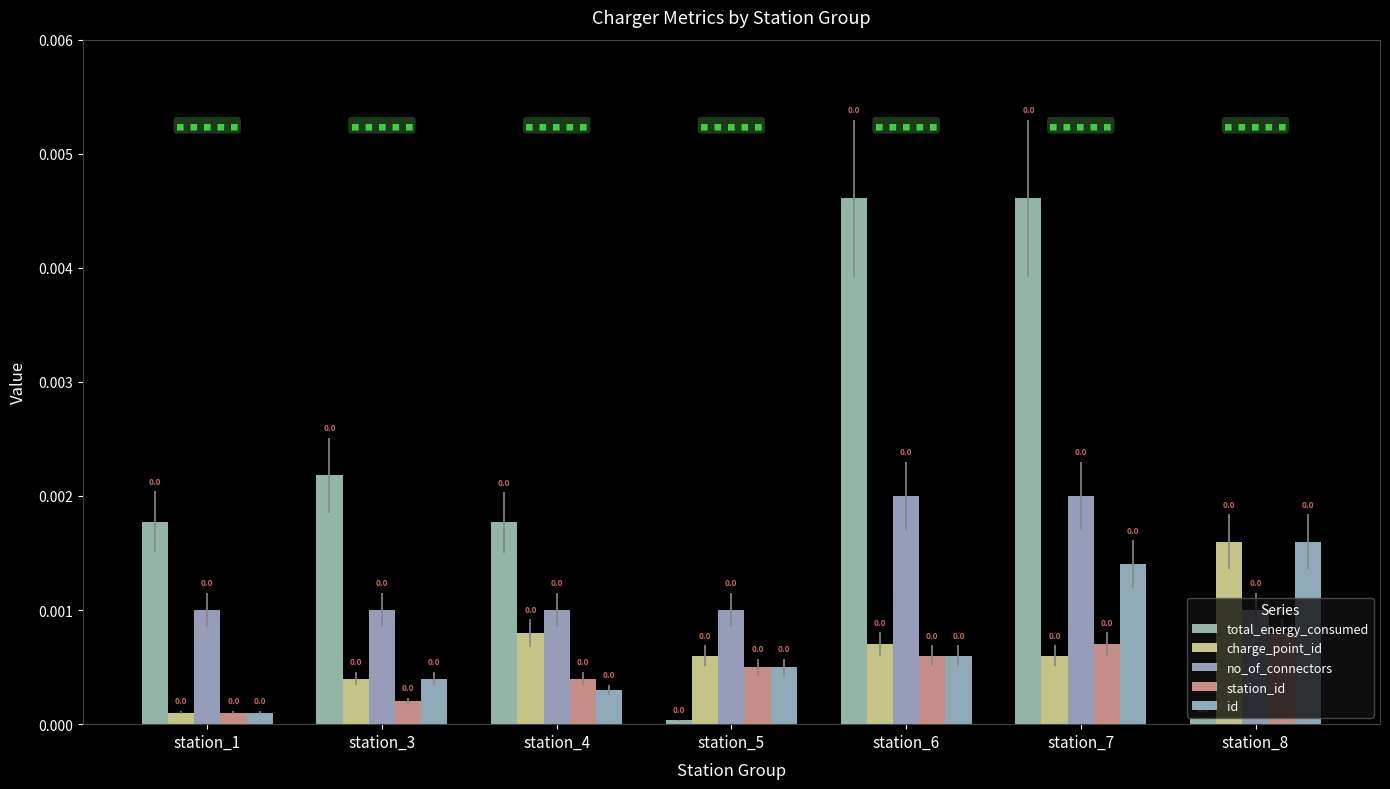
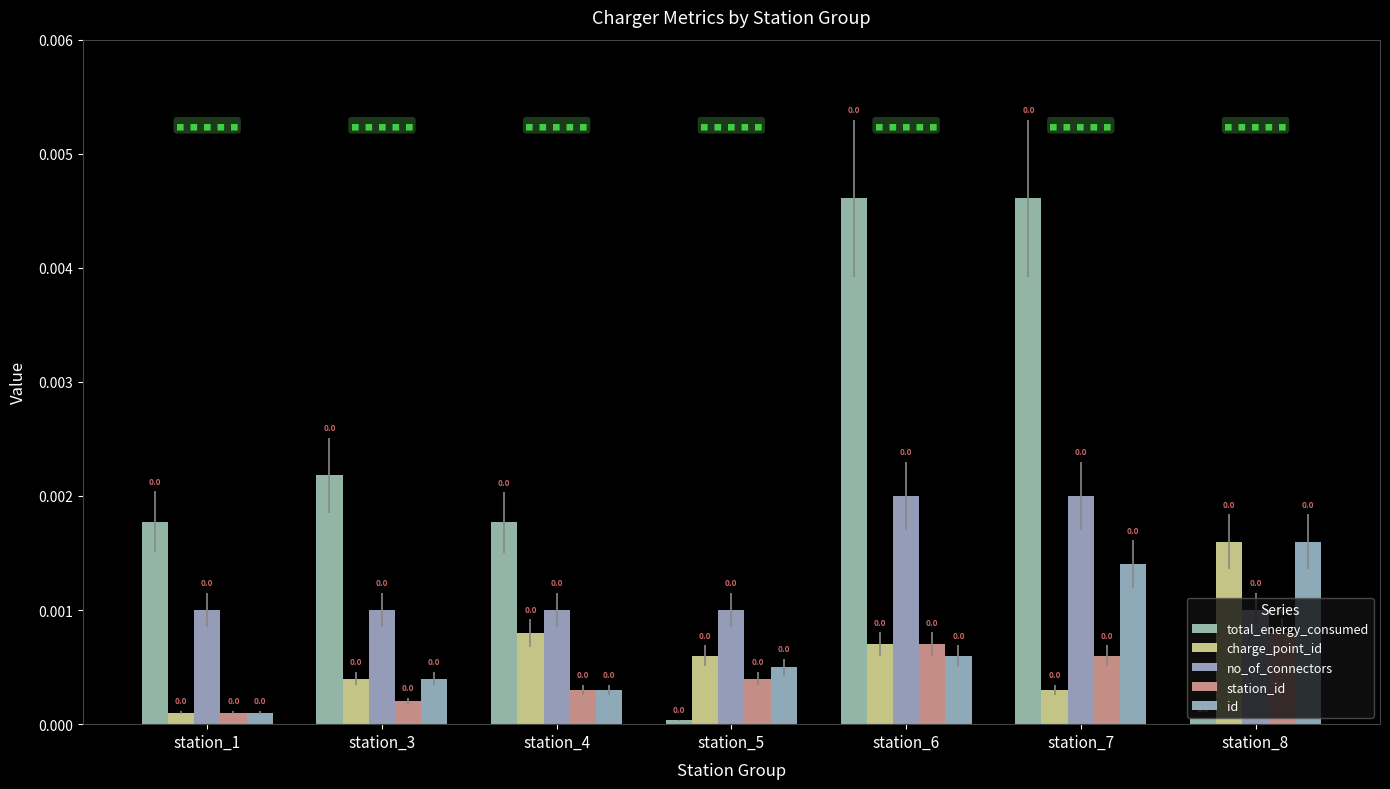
station_id, station_4: 0.00040 -> 0.00030
station_id, station_5: 0.00050 -> 0.00040
station_id, station_6: 0.00060 -> 0.00070
charge_point_id, station_7: 0.00060 -> 0.00030
station_id, station_7: 0.00070 -> 0.00060
